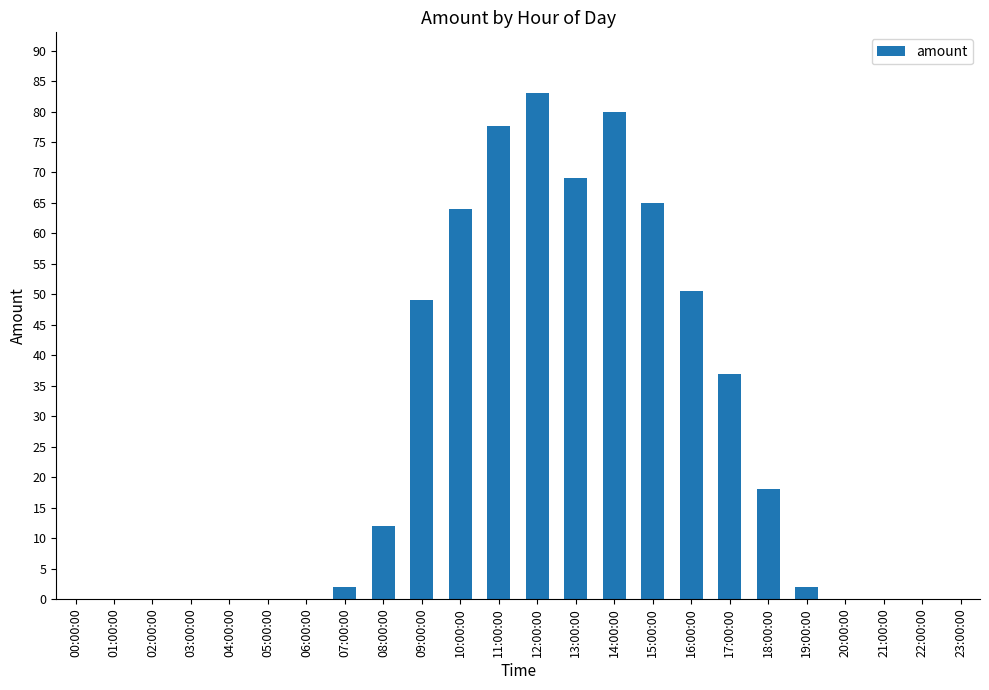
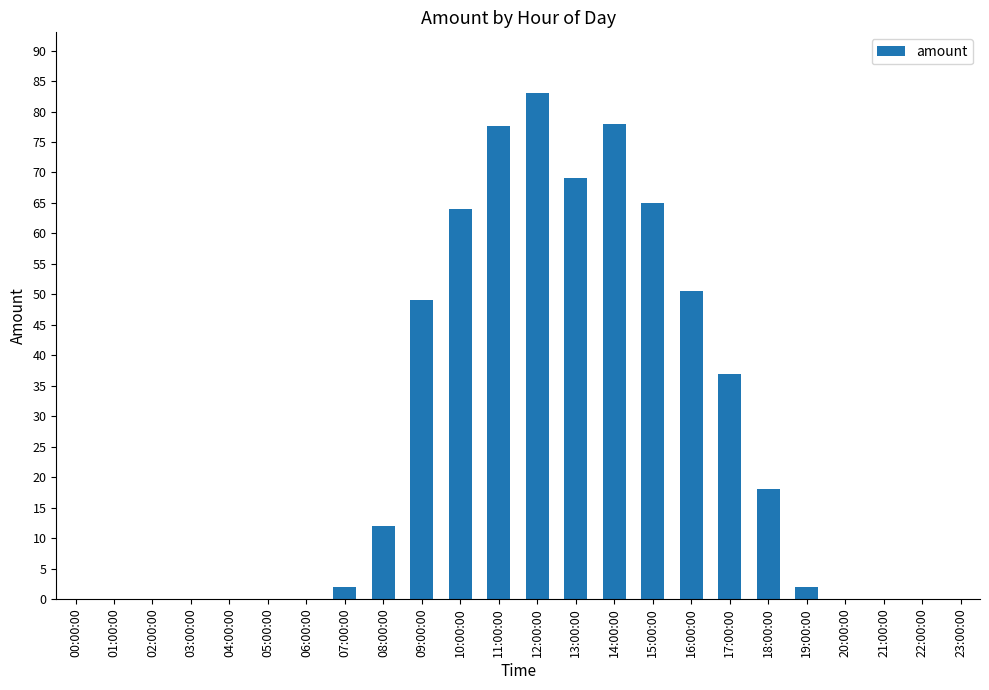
14:00:00: 80 -> 78
